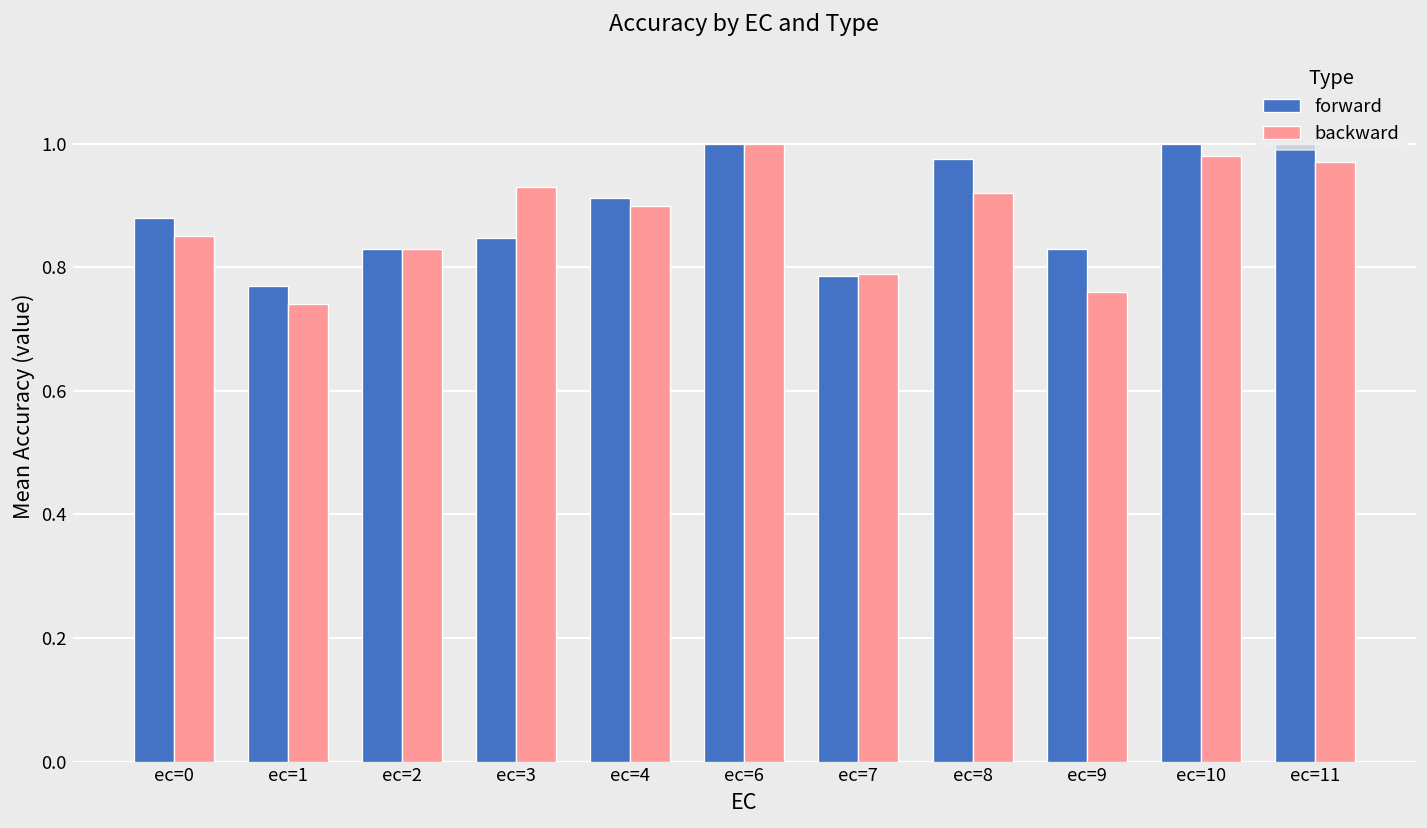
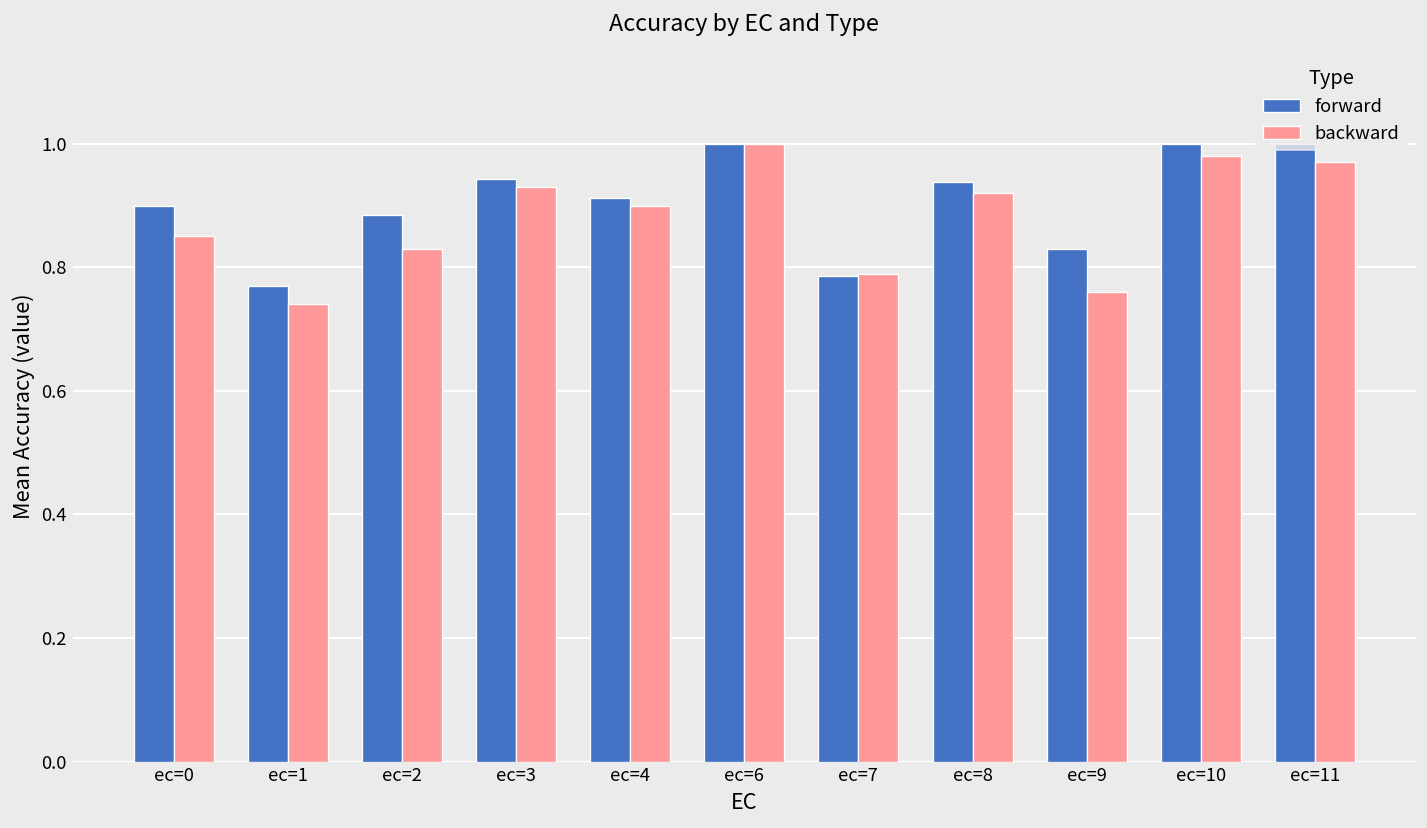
forward, ec=0: 0.88 -> 0.90
forward, ec=2: 0.83 -> 0.89
forward, ec=3: 0.85 -> 0.94
forward, ec=8: 0.98 -> 0.94
